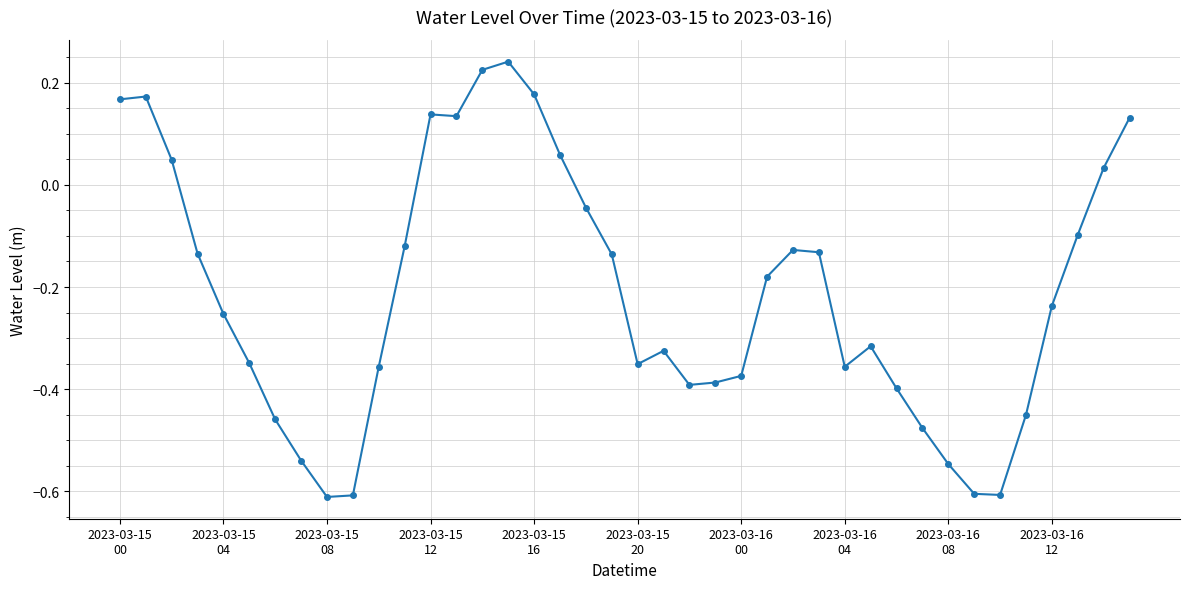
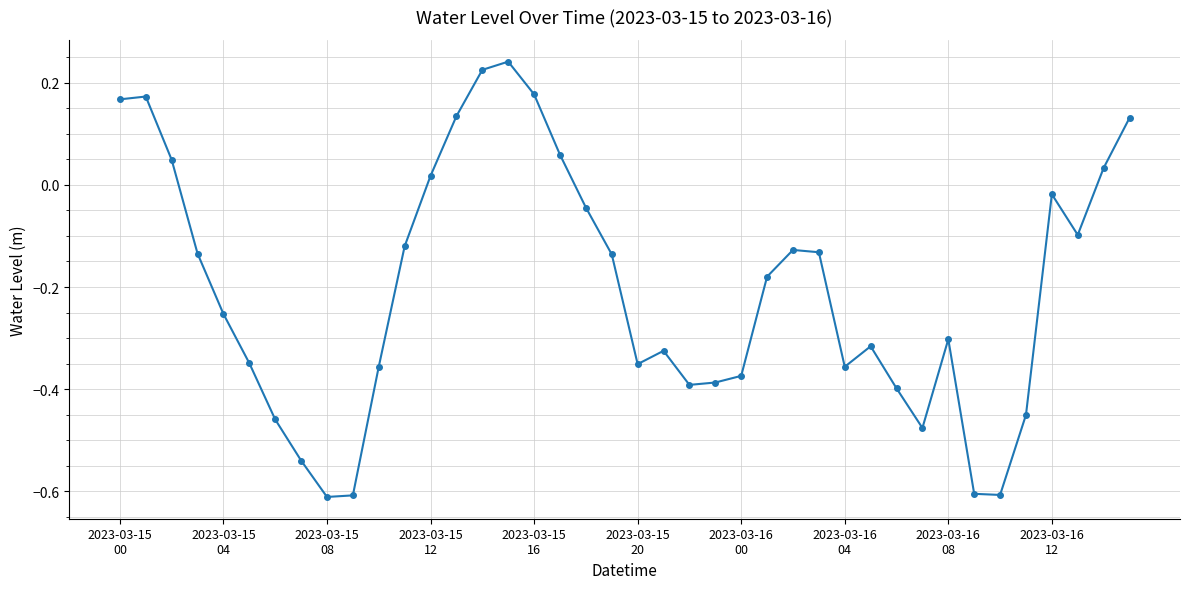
2023-03-15 12: 0.14 -> 0.02
2023-03-16 08: -0.55 -> -0.30
2023-03-16 12: -0.24 -> -0.02
